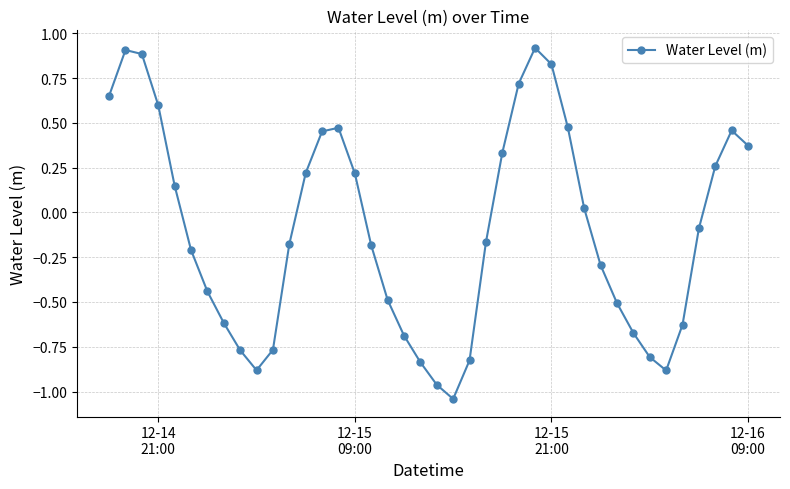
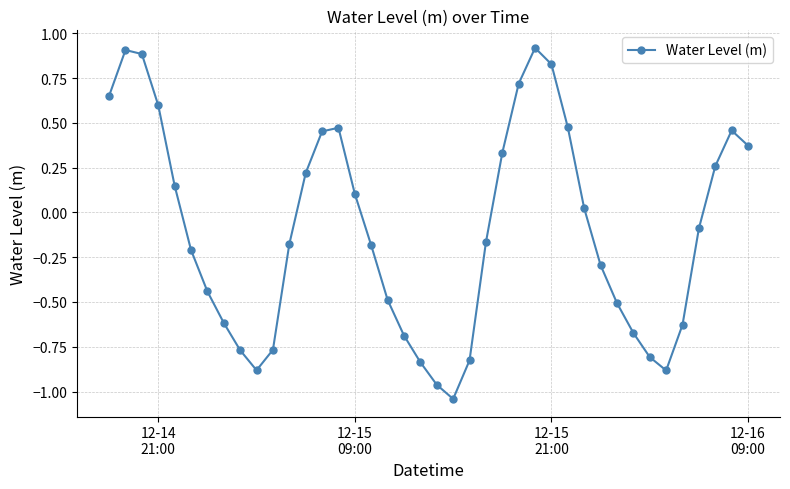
12-15 09:00: 0.22 -> 0.10
